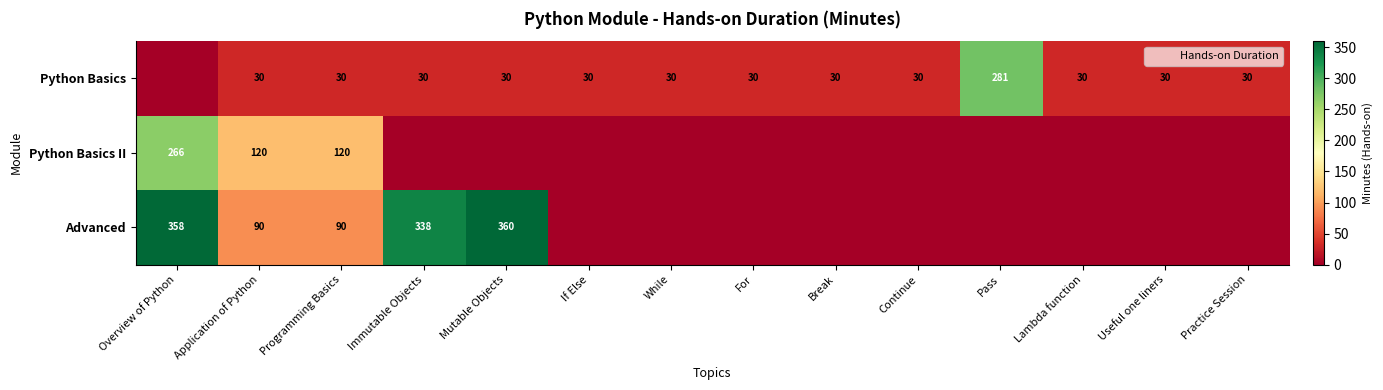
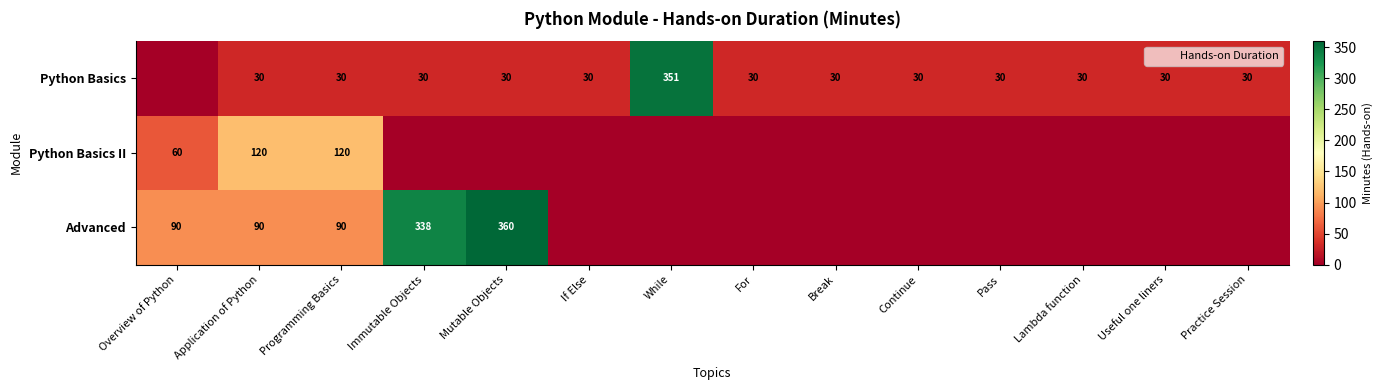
Python Basics, While: 30 -> 351
Python Basics, Pass: 281 -> 30
Python Basics II, Overview of Python: 266 -> 60
Advanced, Overview of Python: 358 -> 90
